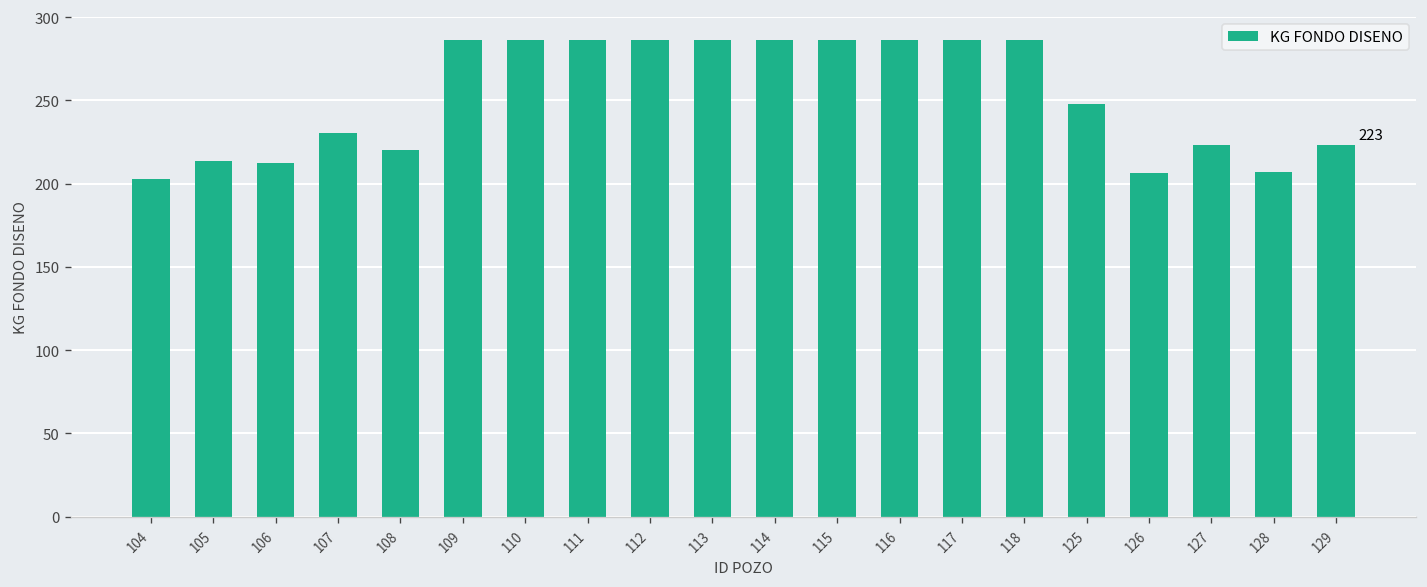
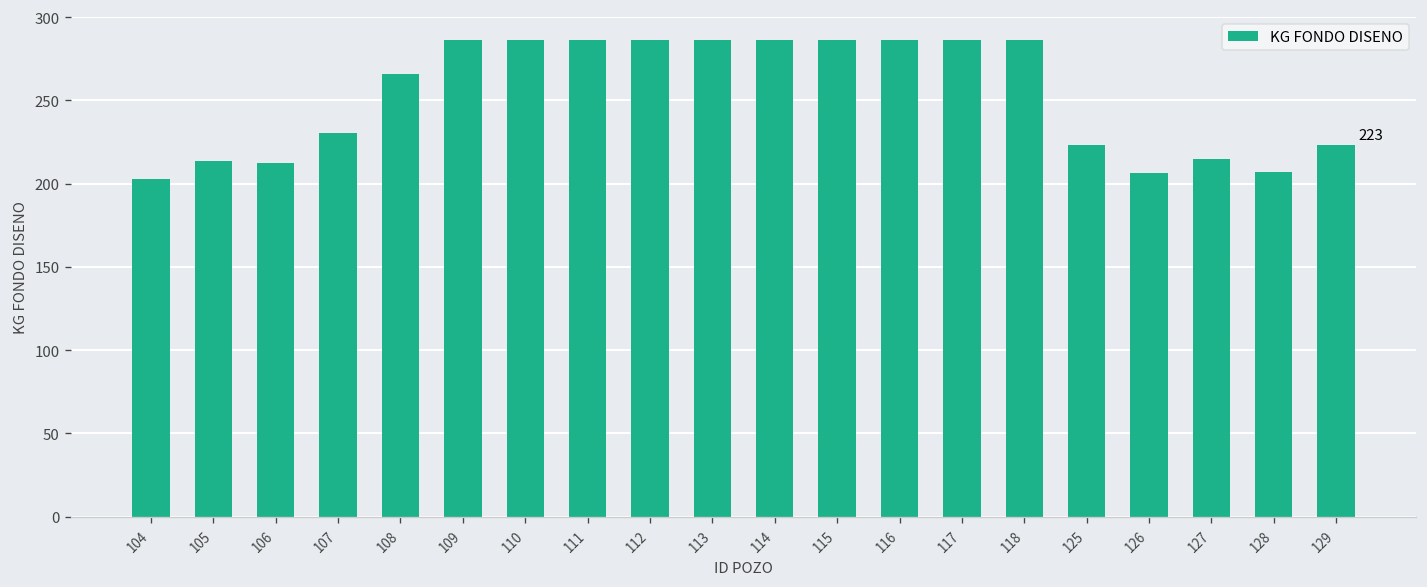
108: 220 -> 266
125: 248 -> 223
127: 223 -> 215
